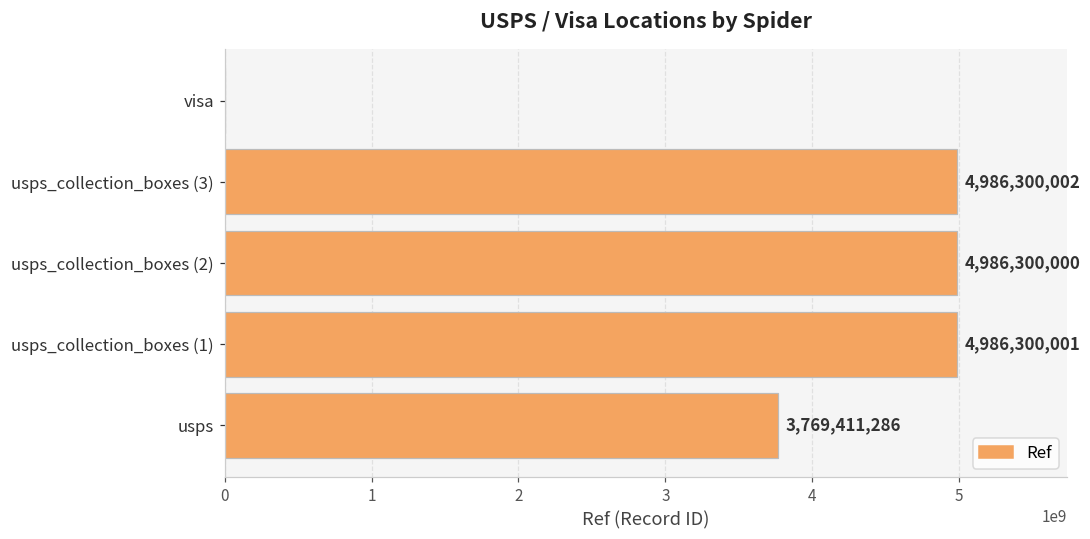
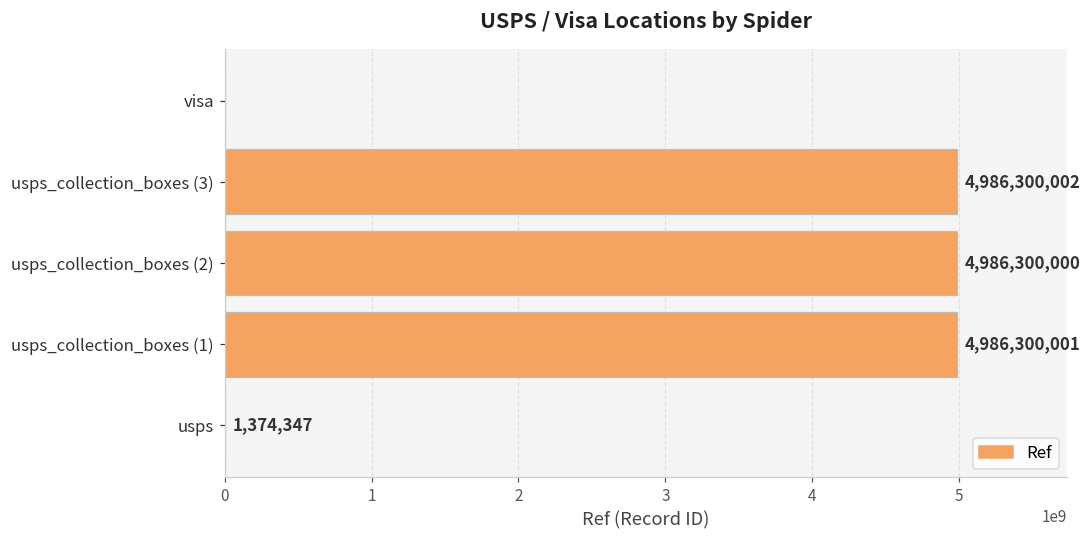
usps: 3,769,411,286 -> 1,374,347
